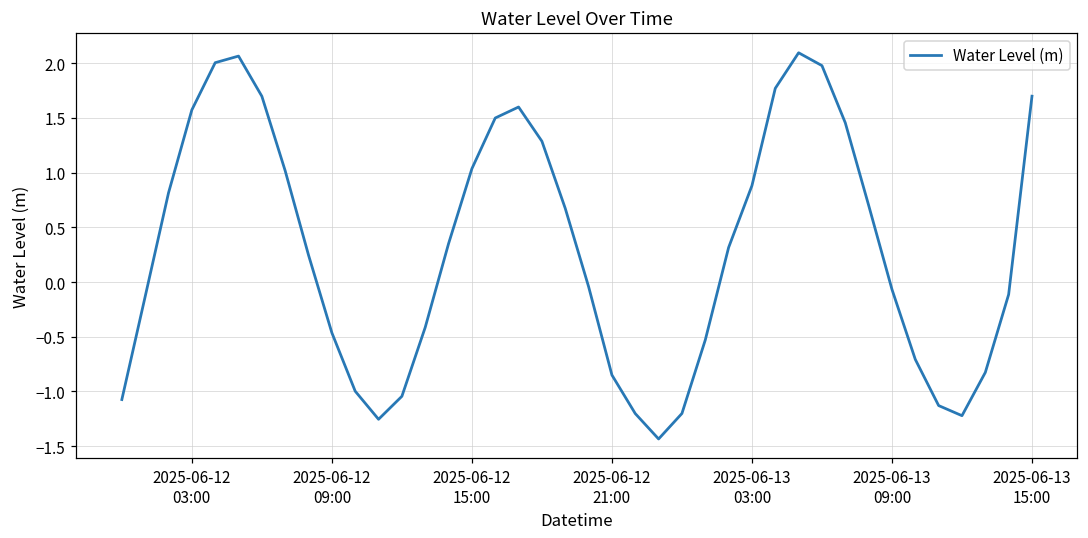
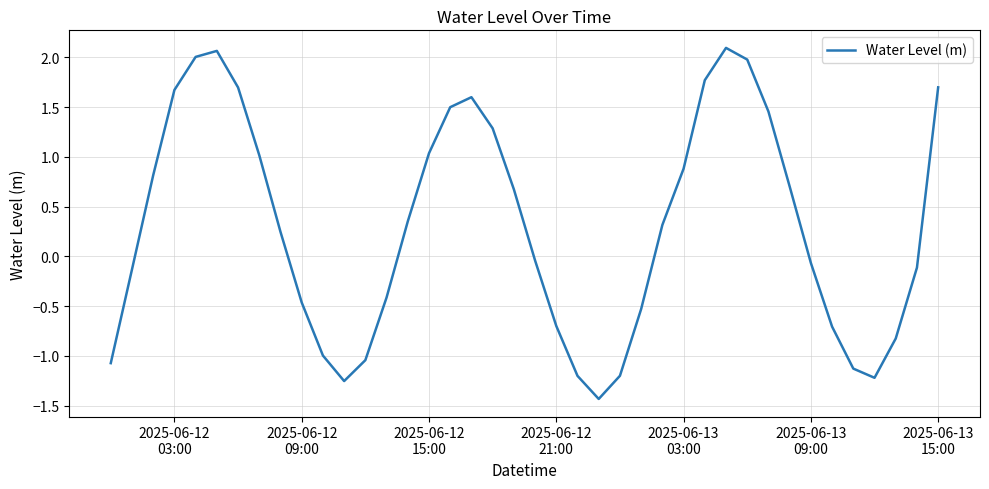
2025-06-12 03:00: 1.6 -> 1.7
2025-06-12 21:00: -0.8 -> -0.7
